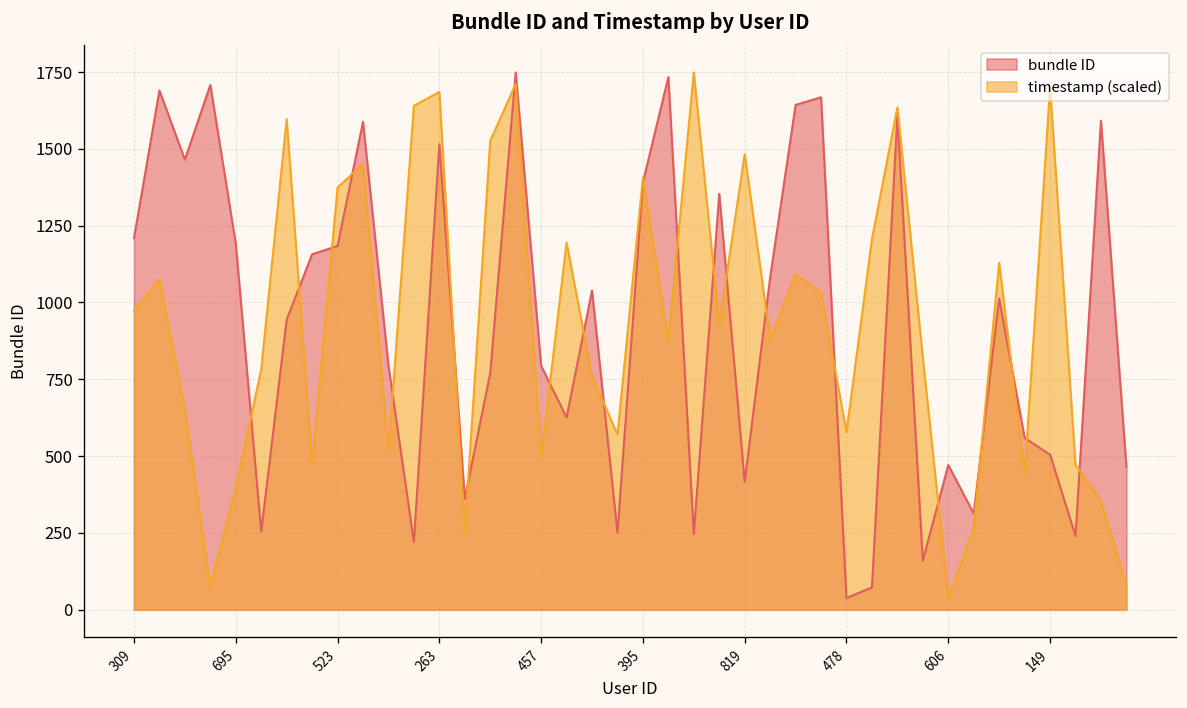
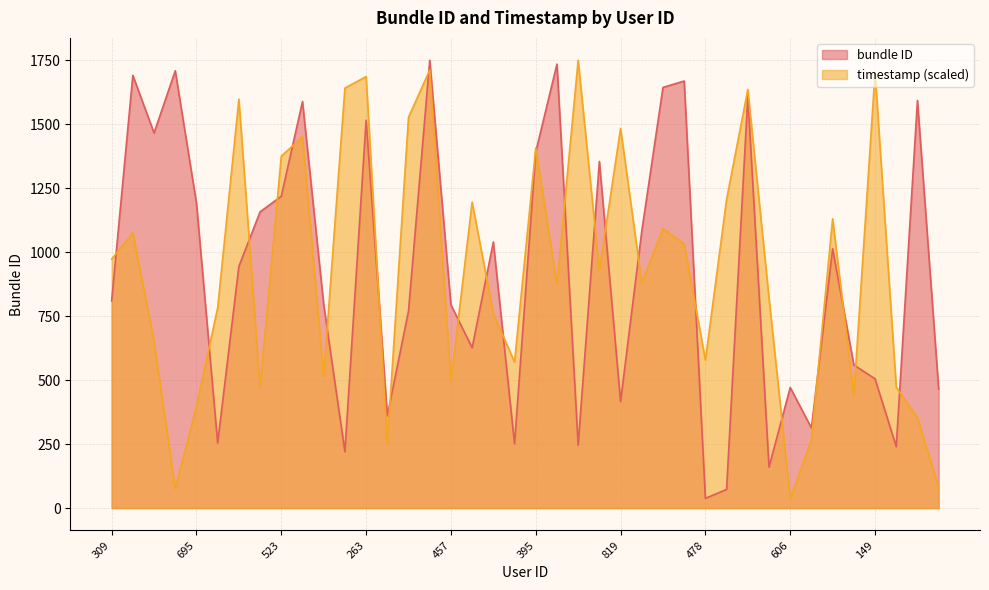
bundle ID, 309: 1210 -> 810
bundle ID, 523: 1180 -> 1220
